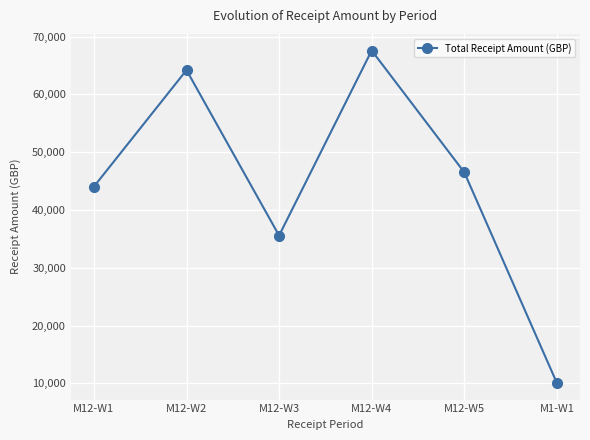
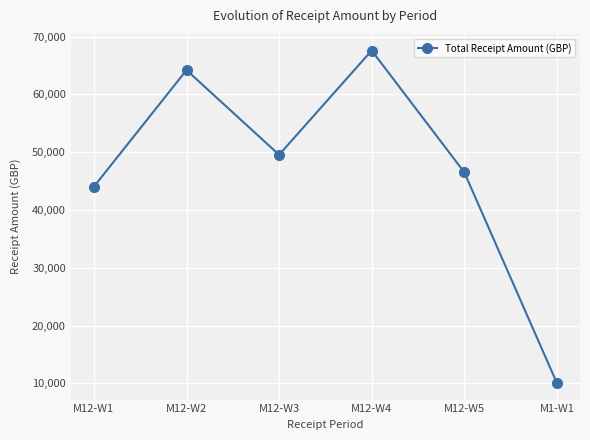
M12-W3: 36,000 -> 50,000
